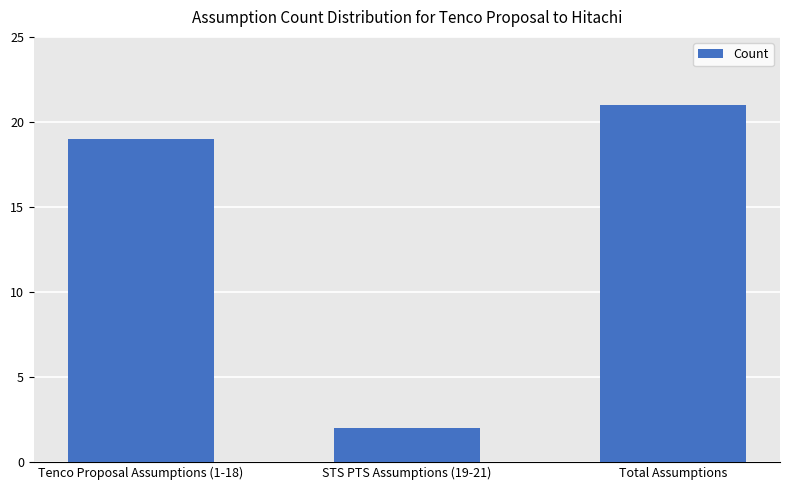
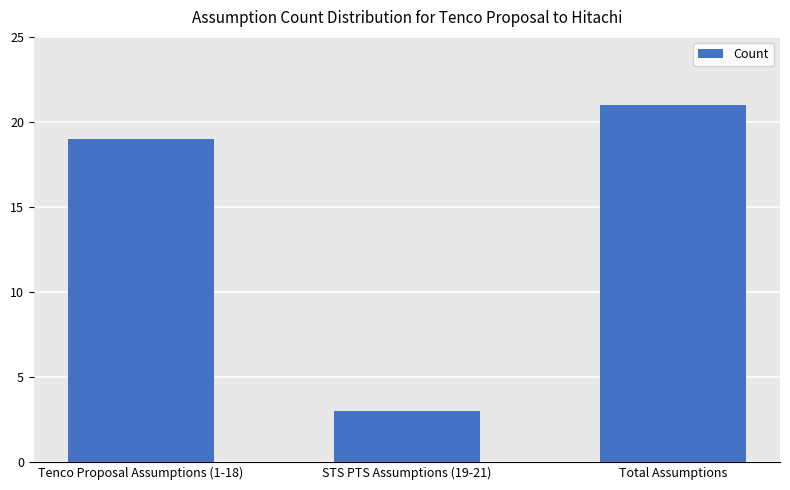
STS PTS Assumptions (19-21): 2 -> 3
